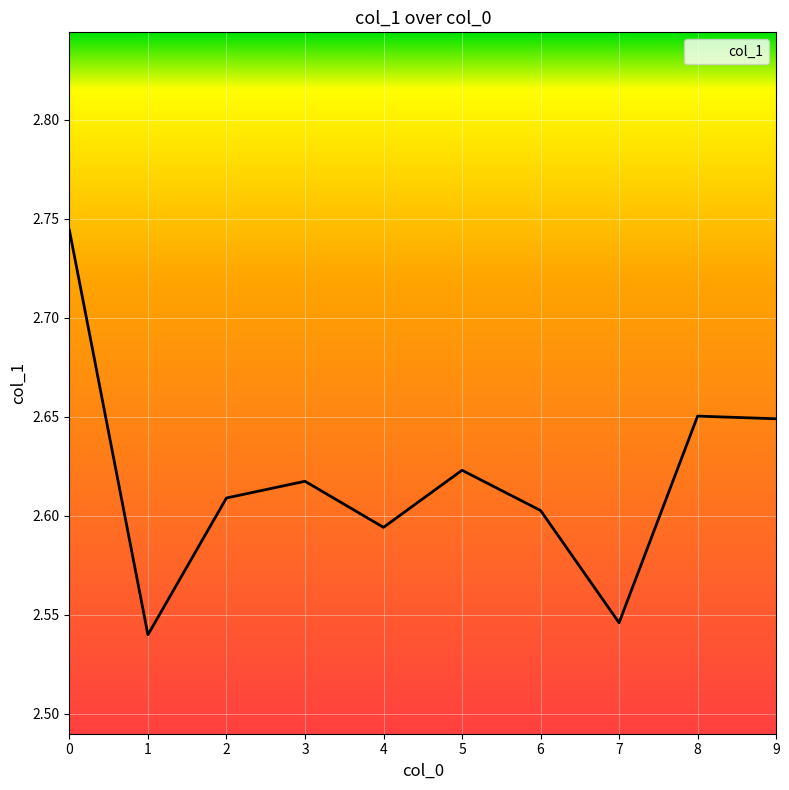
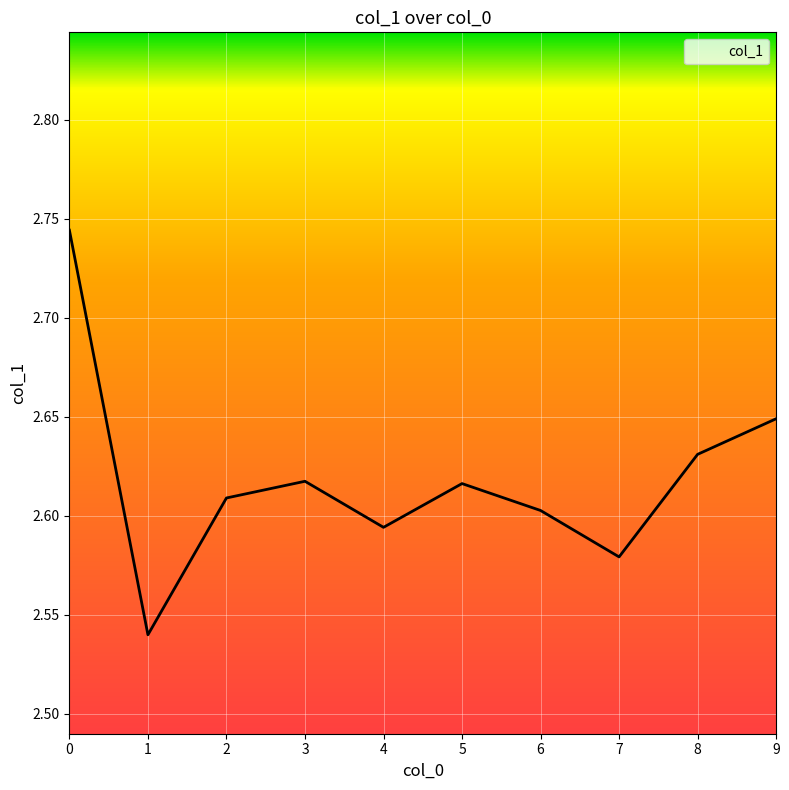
5: 2.623 -> 2.616
7: 2.546 -> 2.579
8: 2.650 -> 2.631
